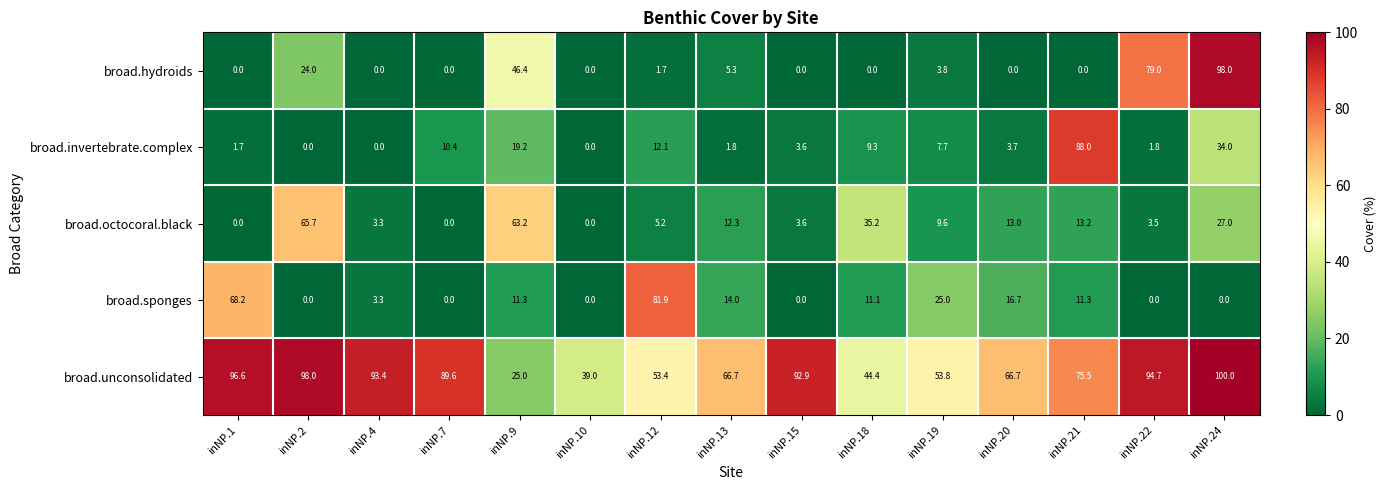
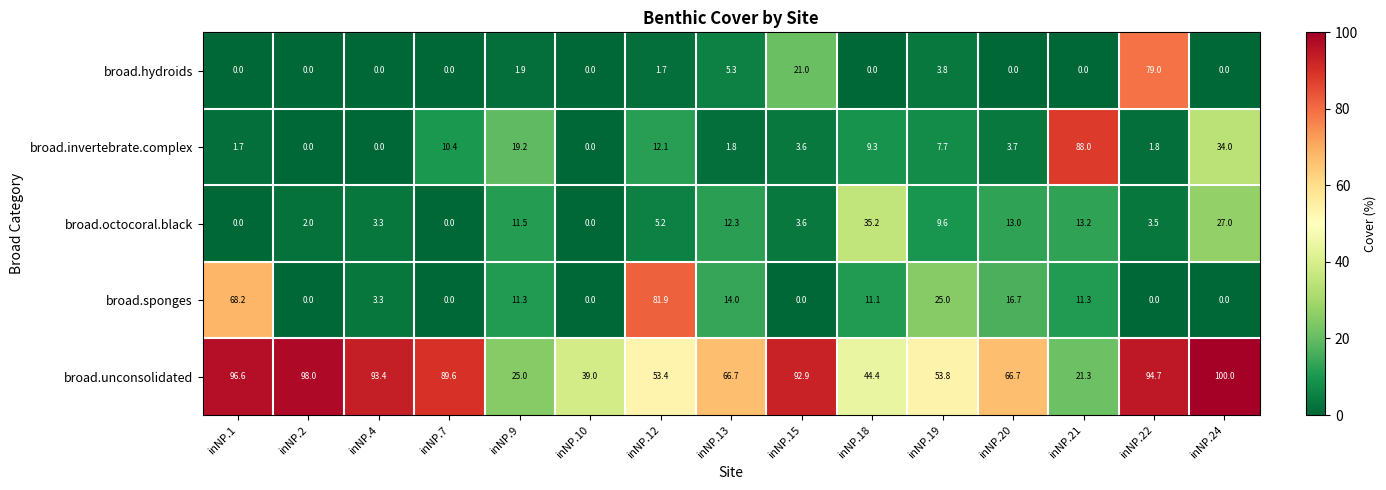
broad.hydroids, inNP.2: 24.0 -> 0.0
broad.hydroids, inNP.9: 46.4 -> 1.9
broad.hydroids, inNP.15: 0.0 -> 21.0
broad.hydroids, inNP.24: 98.0 -> 0.0
broad.octocoral.black, inNP.2: 65.7 -> 2.0
broad.octocoral.black, inNP.9: 63.2 -> 11.5
broad.unconsolidated, inNP.21: 75.5 -> 21.3
